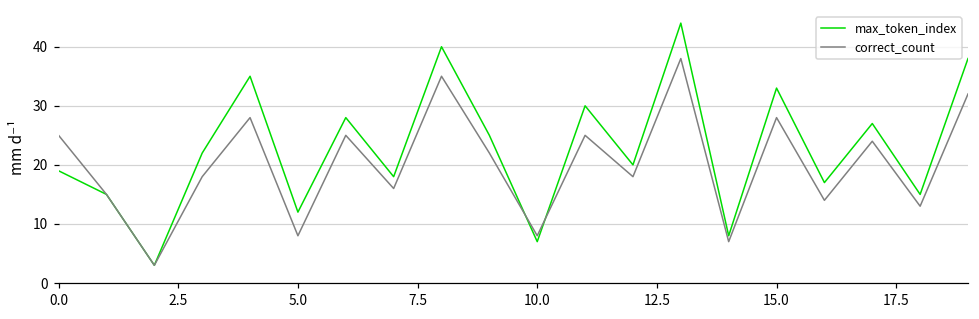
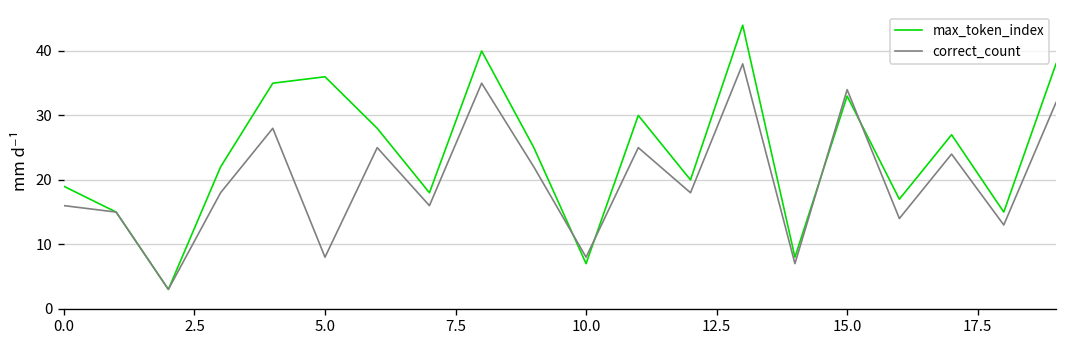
correct_count, 0.0: 25 -> 16
max_token_index, 5.0: 12 -> 36
correct_count, 15.0: 28 -> 34
